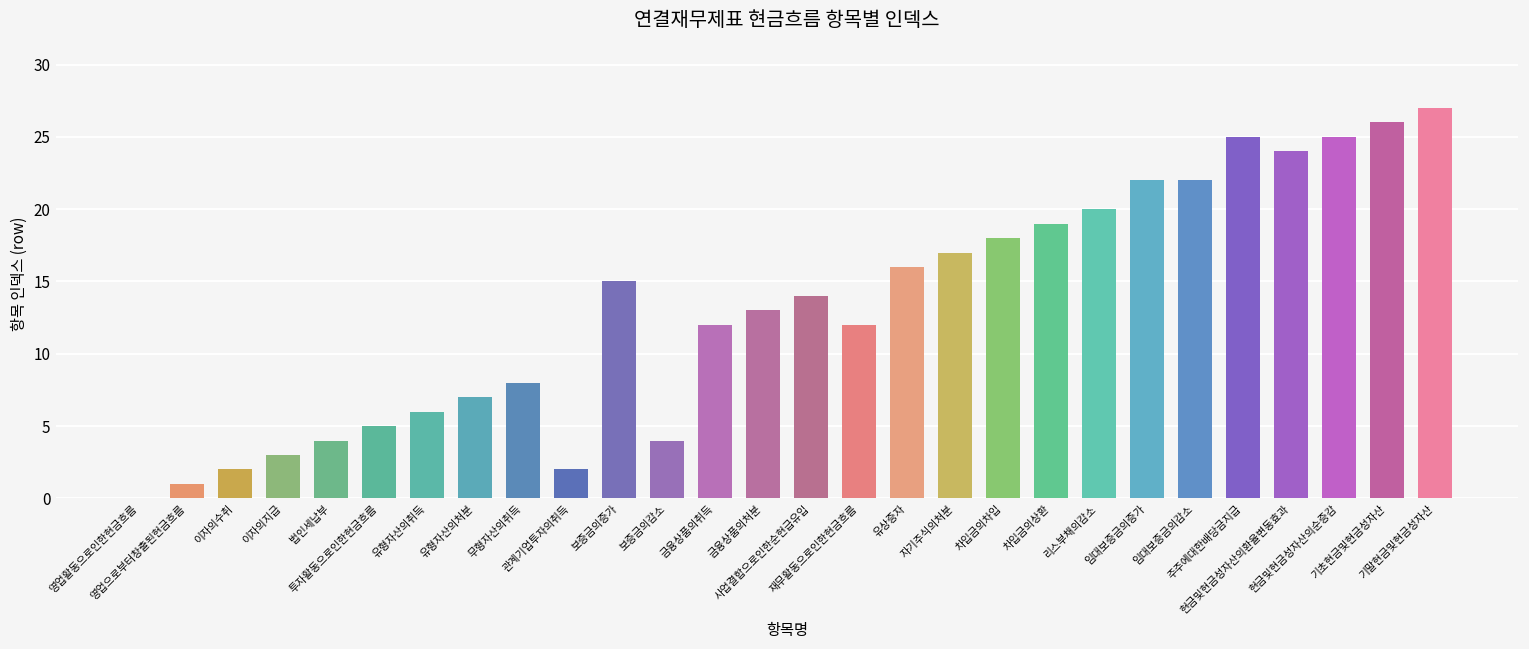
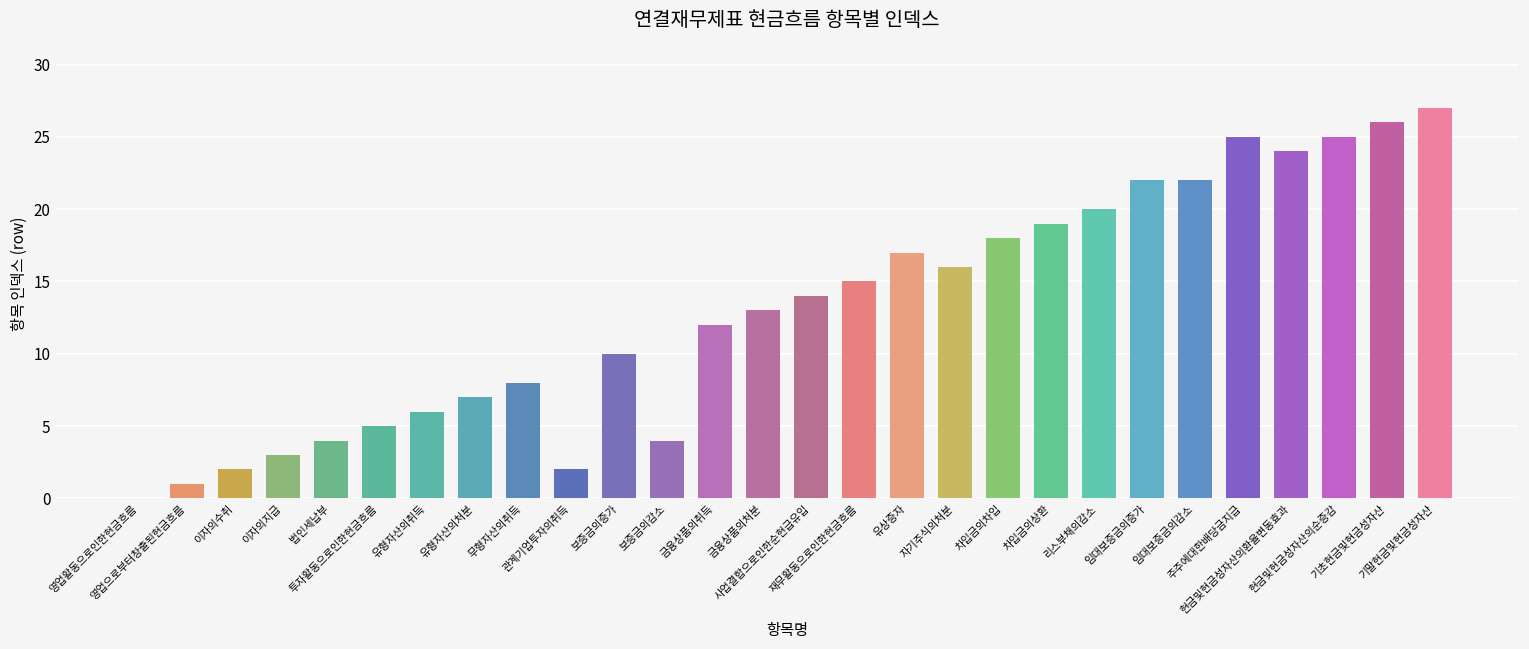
보증금의증가: 15 -> 10
재무활동으로인한현금흐름: 12 -> 15
유상증자: 16 -> 17
자기주식의처분: 17 -> 16
